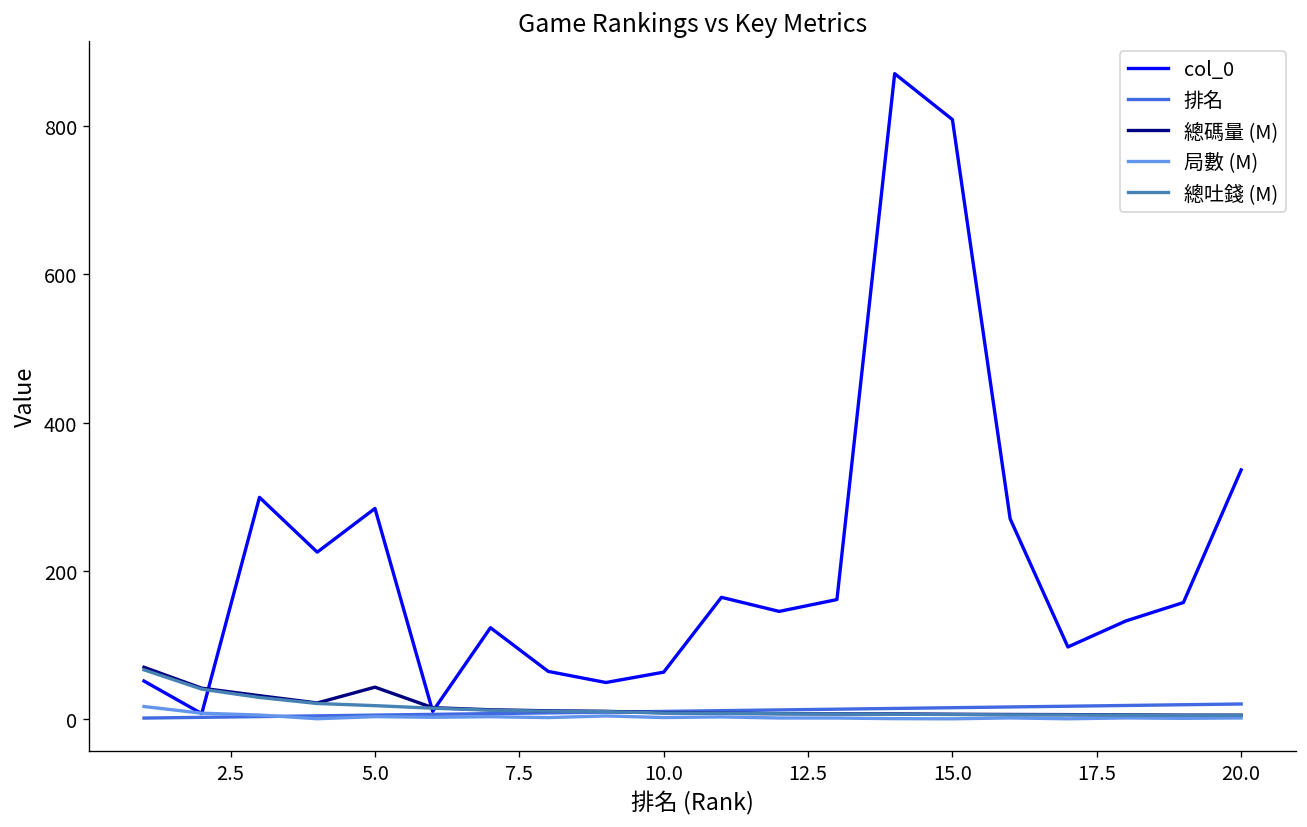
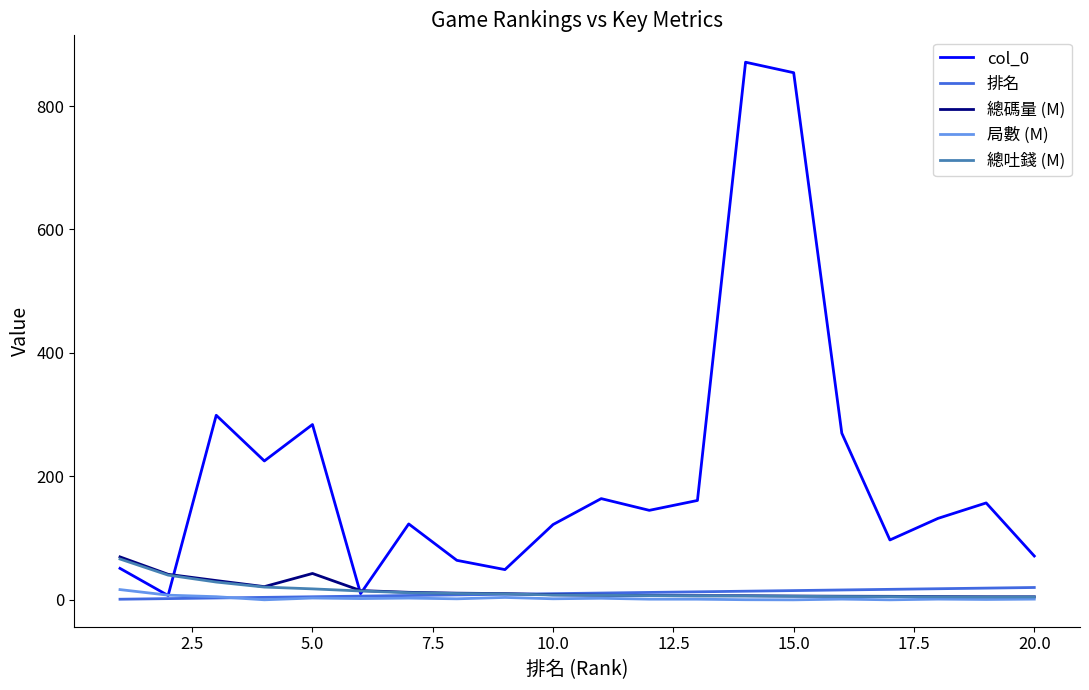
col_0, 10.0: 60 -> 120
col_0, 15.0: 810 -> 850
col_0, 20.0: 340 -> 70
